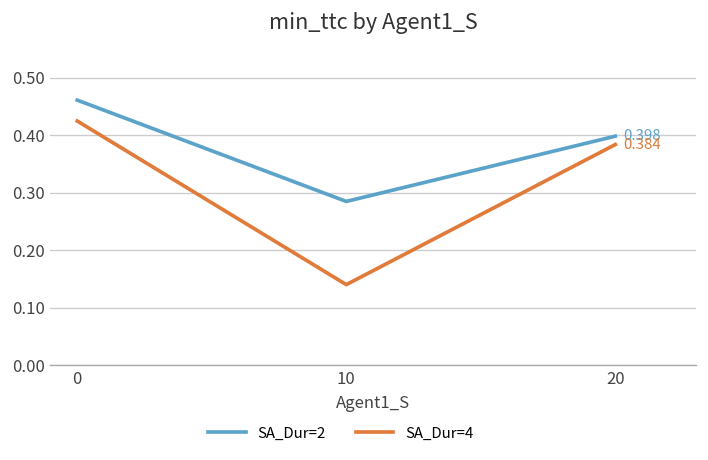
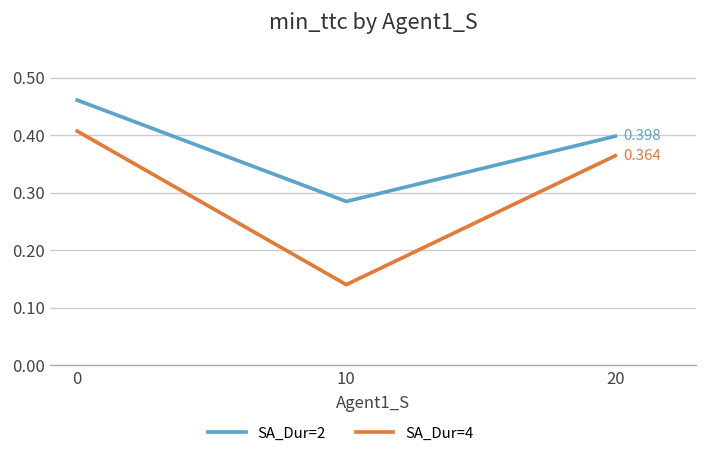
SA_Dur=4, 0: 0.42 -> 0.41
SA_Dur=4, 20: 0.384 -> 0.364
